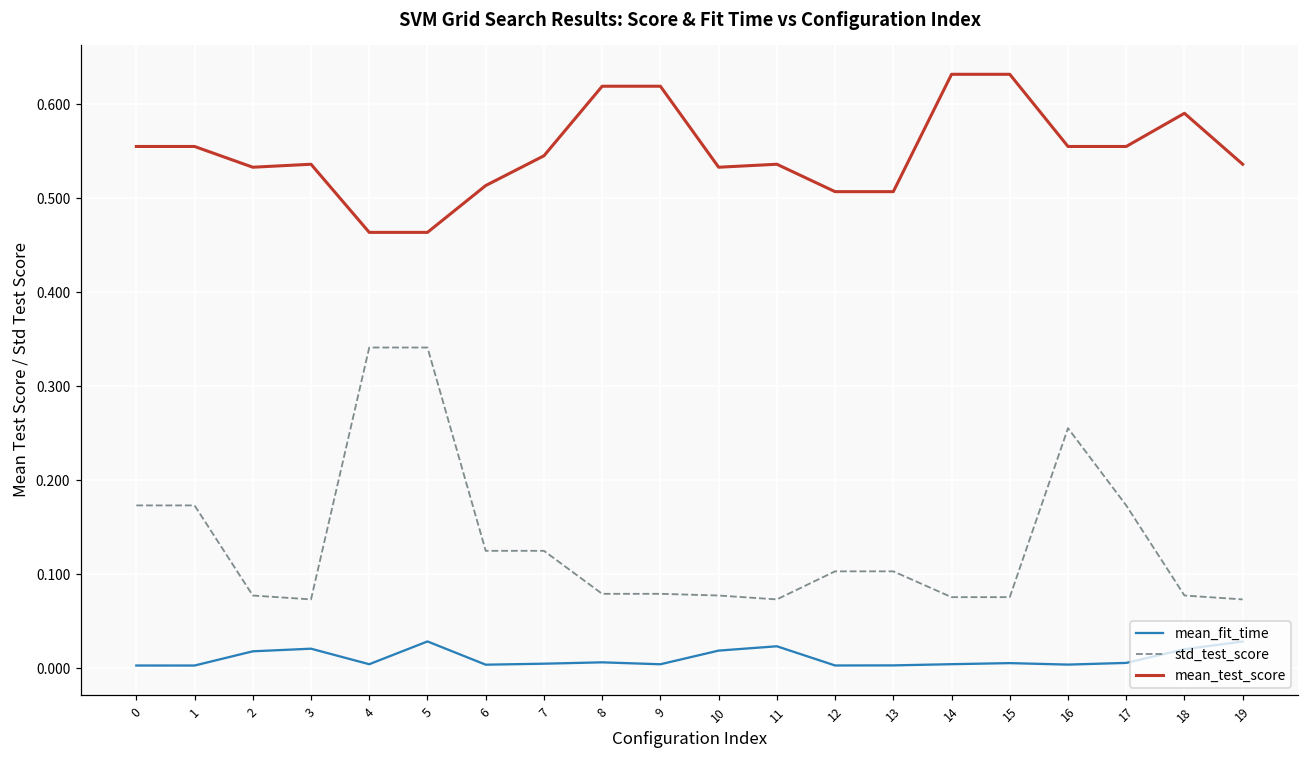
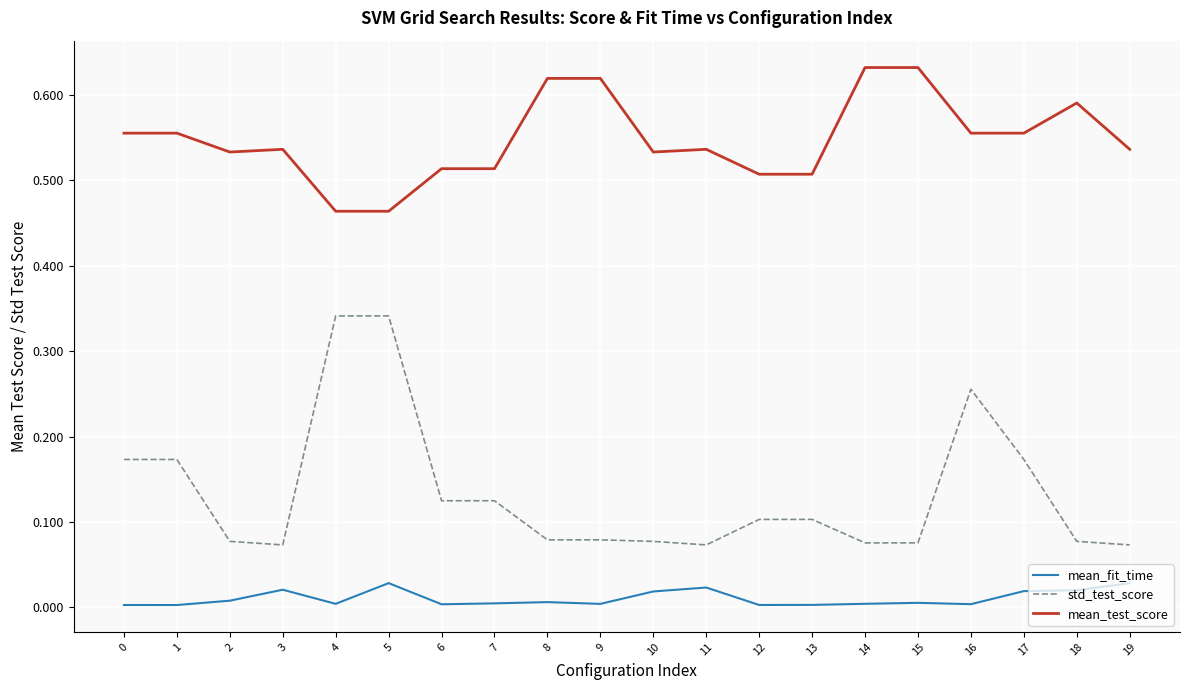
mean_fit_time, 2: 0.02 -> 0.01
mean_test_score, 7: 0.55 -> 0.51
mean_fit_time, 17: 0.01 -> 0.02
